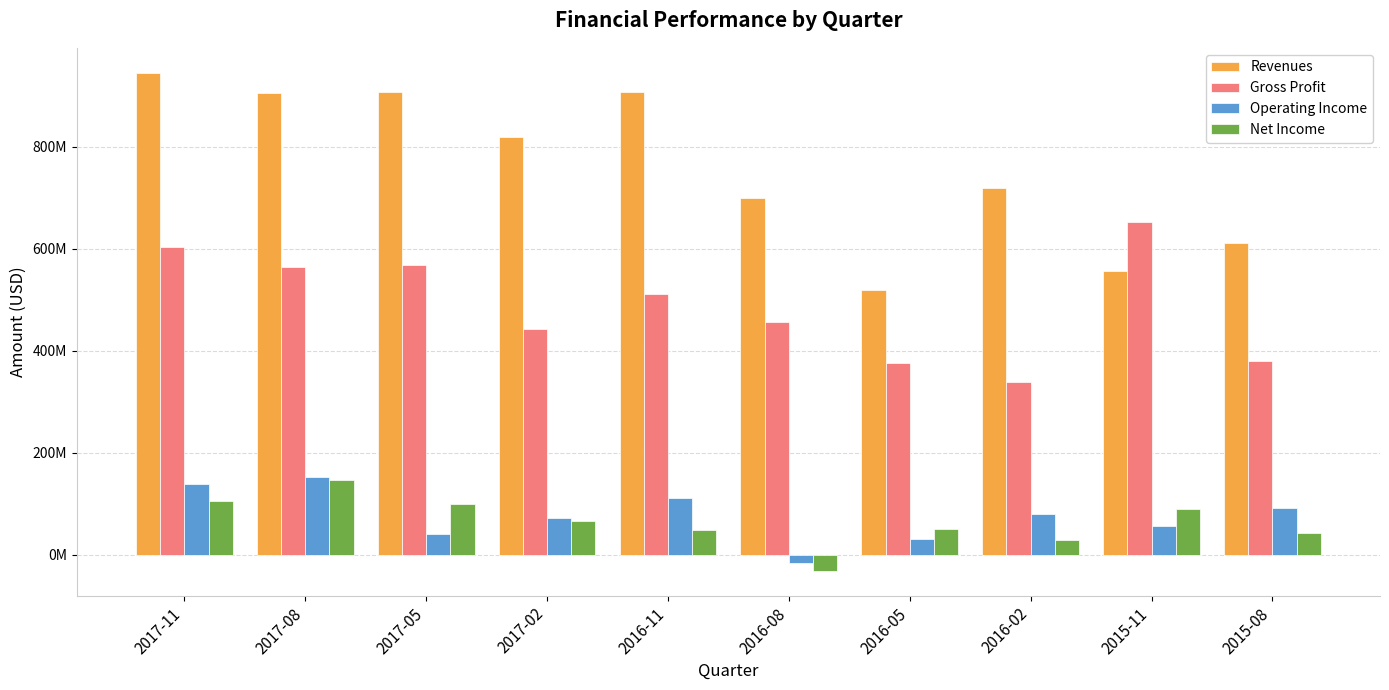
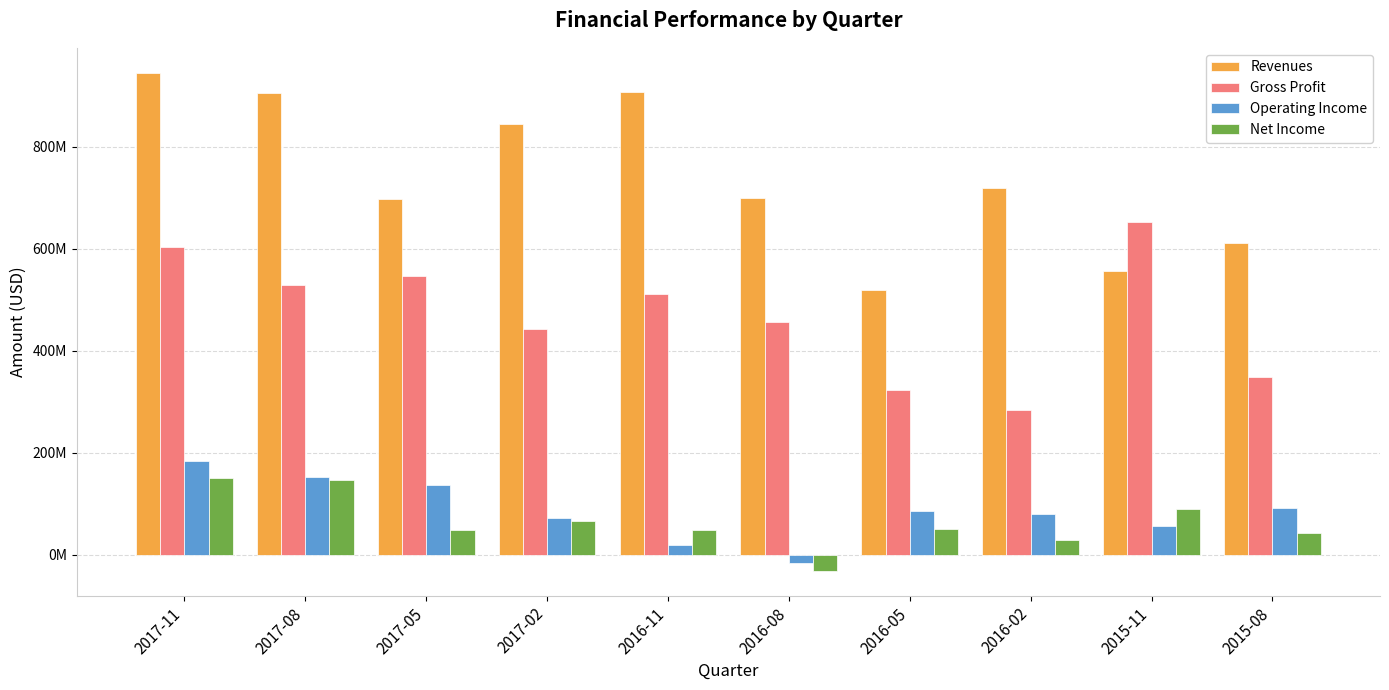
Operating Income, 2017-11: 140000000 -> 180000000
Net Income, 2017-11: 110000000 -> 150000000
Gross Profit, 2017-08: 560000000 -> 530000000
Revenues, 2017-05: 910000000 -> 700000000
Gross Profit, 2017-05: 570000000 -> 550000000
Operating Income, 2017-05: 40000000 -> 140000000
Net Income, 2017-05: 100000000 -> 50000000
Revenues, 2017-02: 820000000 -> 840000000
Operating Income, 2016-11: 110000000 -> 20000000
Gross Profit, 2016-05: 380000000 -> 320000000
Operating Income, 2016-05: 30000000 -> 90000000
Gross Profit, 2016-02: 340000000 -> 280000000
Gross Profit, 2015-08: 380000000 -> 350000000
